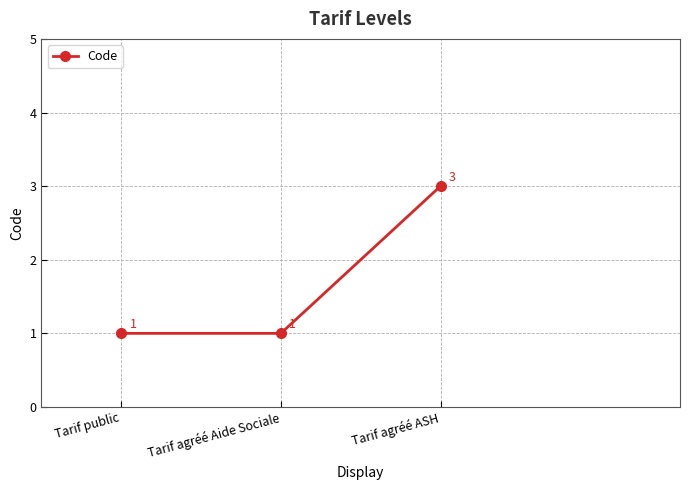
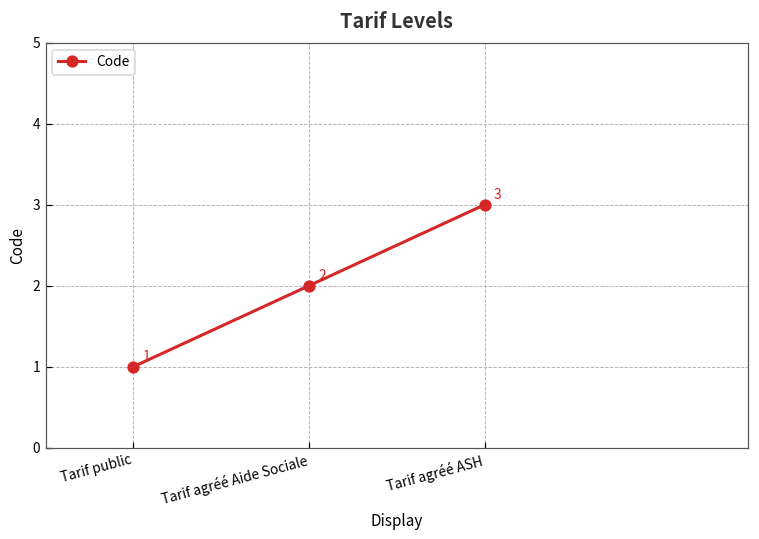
Tarif agréé Aide Sociale: 1 -> 2
